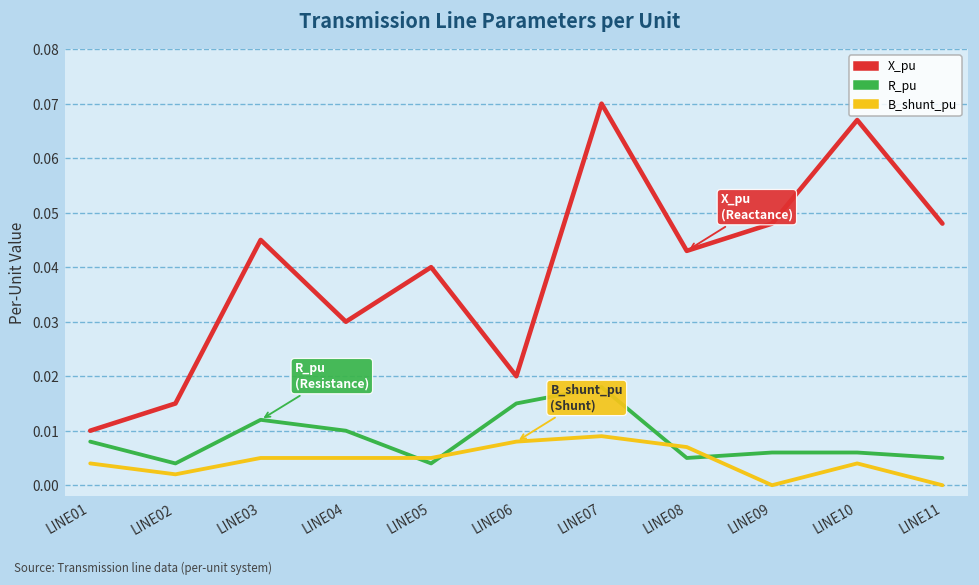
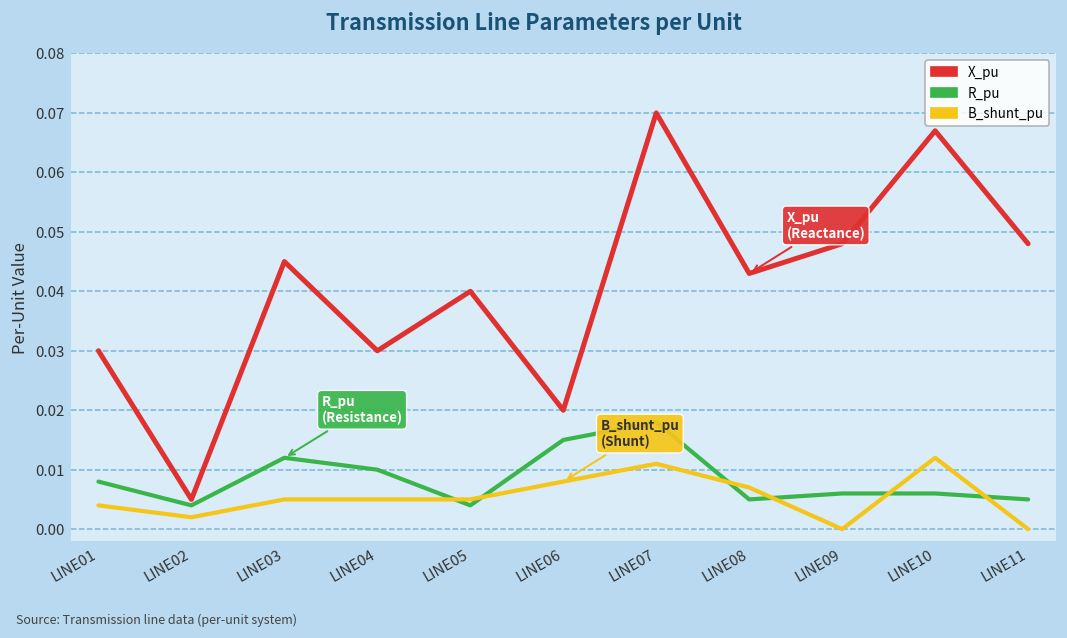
X_pu, LINE01: 0.01 -> 0.03
X_pu, LINE02: 0.015 -> 0.005
B_shunt_pu, LINE07: 0.009 -> 0.011
B_shunt_pu, LINE10: 0.004 -> 0.012
